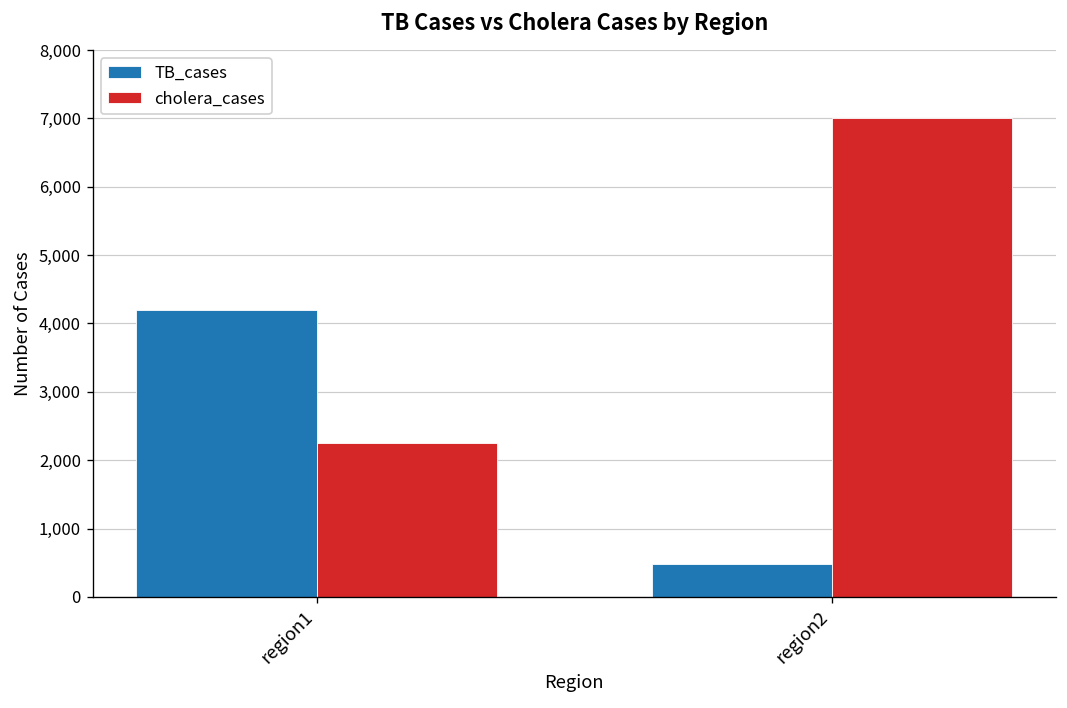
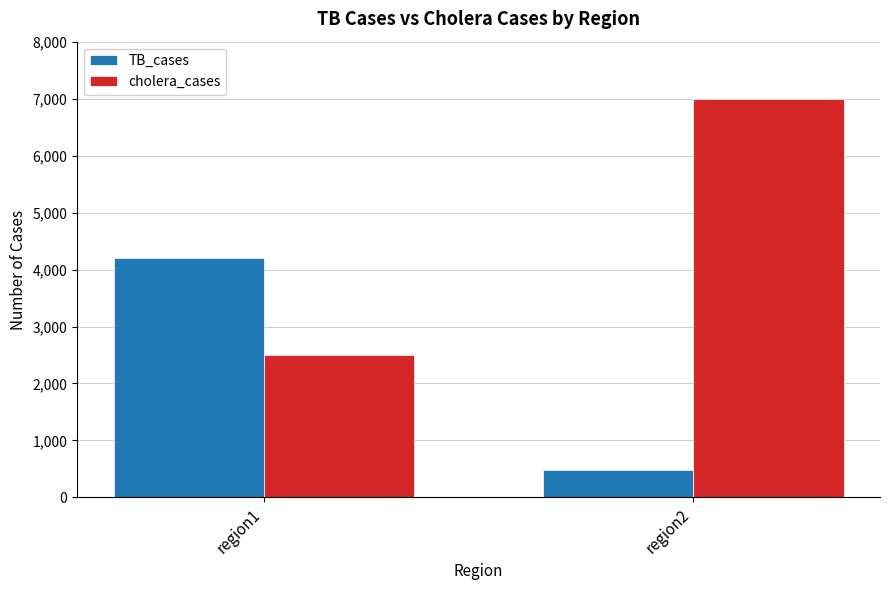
cholera_cases, region1: 2,200 -> 2,500
